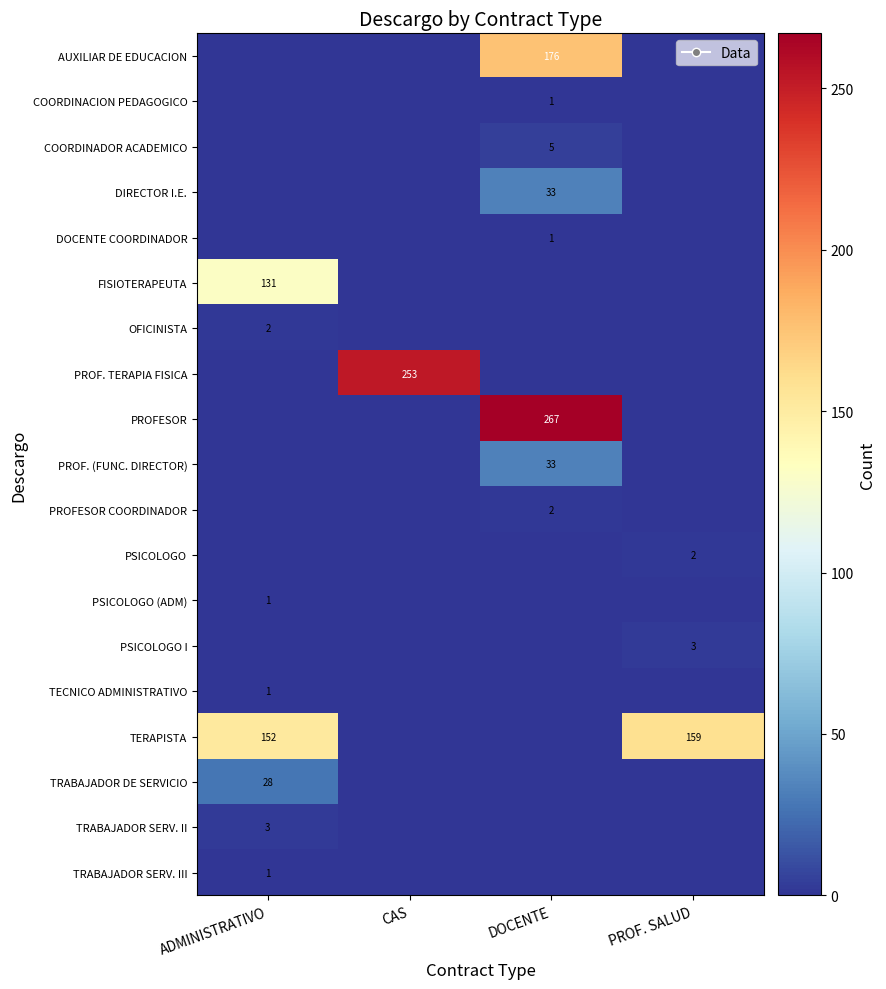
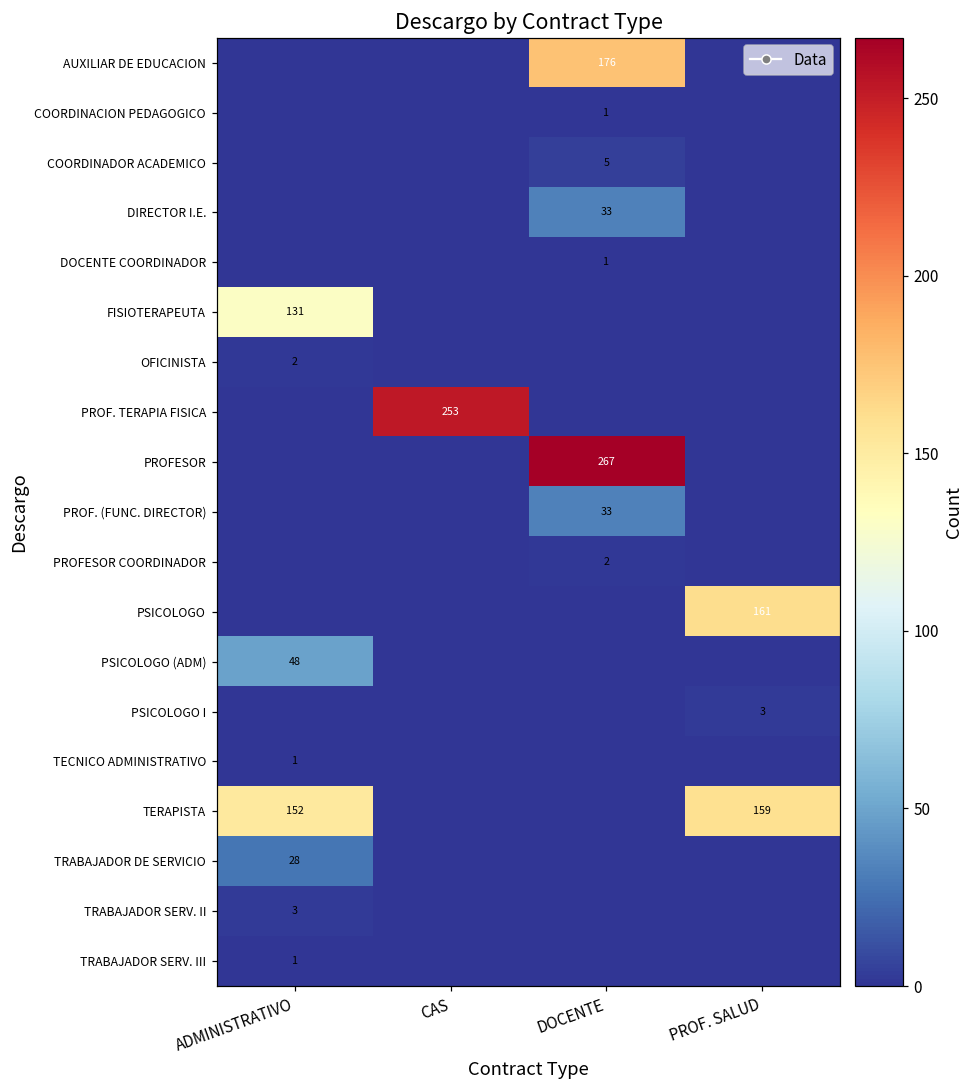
PSICOLOGO, PROF. SALUD: 2 -> 161
PSICOLOGO (ADM), ADMINISTRATIVO: 1 -> 48
